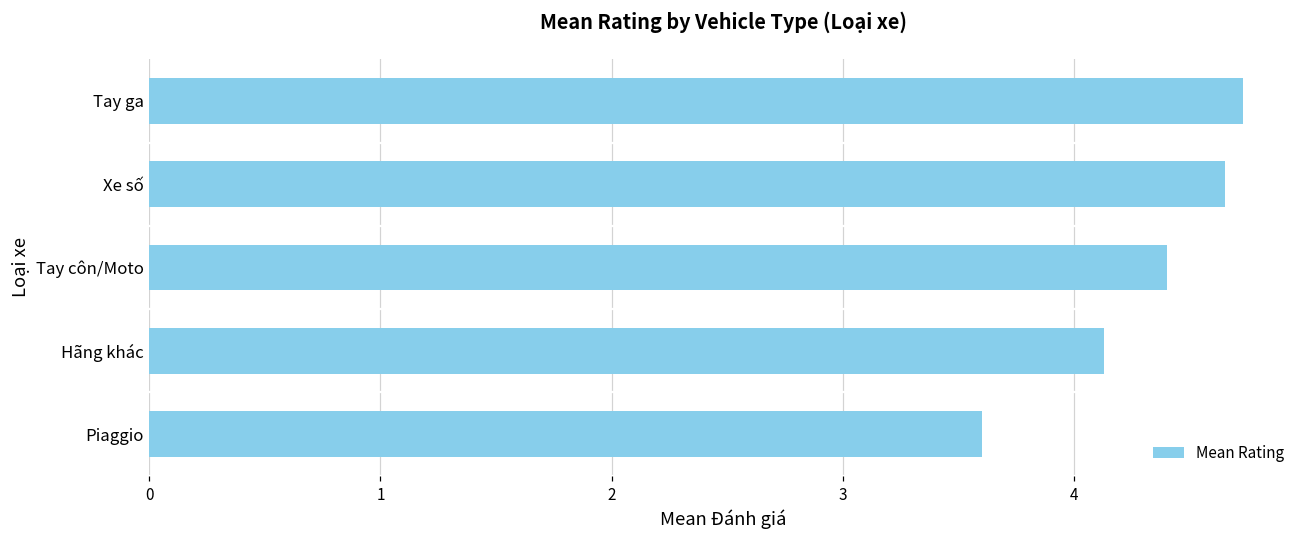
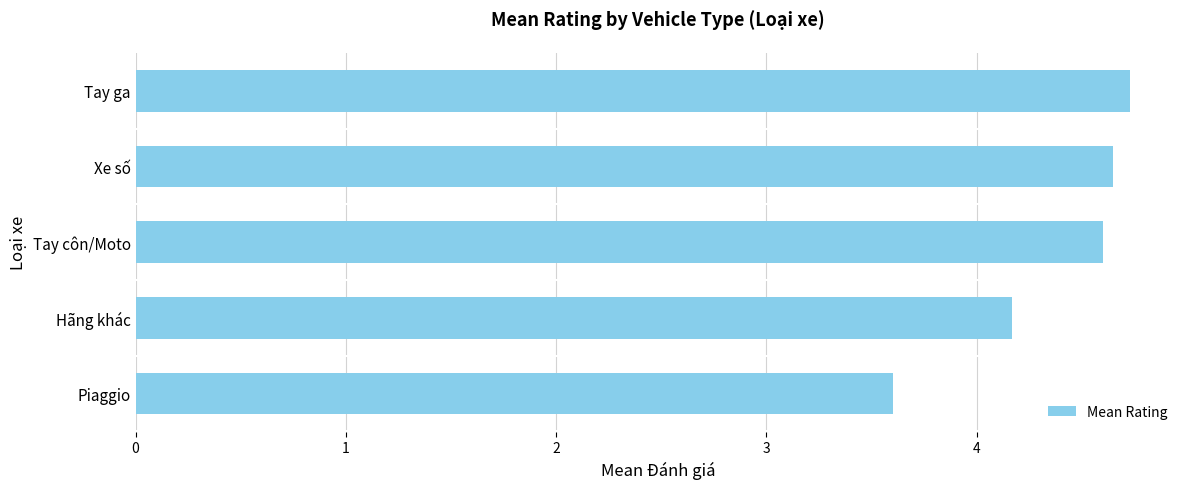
Tay côn/Moto: 4.4 -> 4.6
Hãng khác: 4.13 -> 4.17
